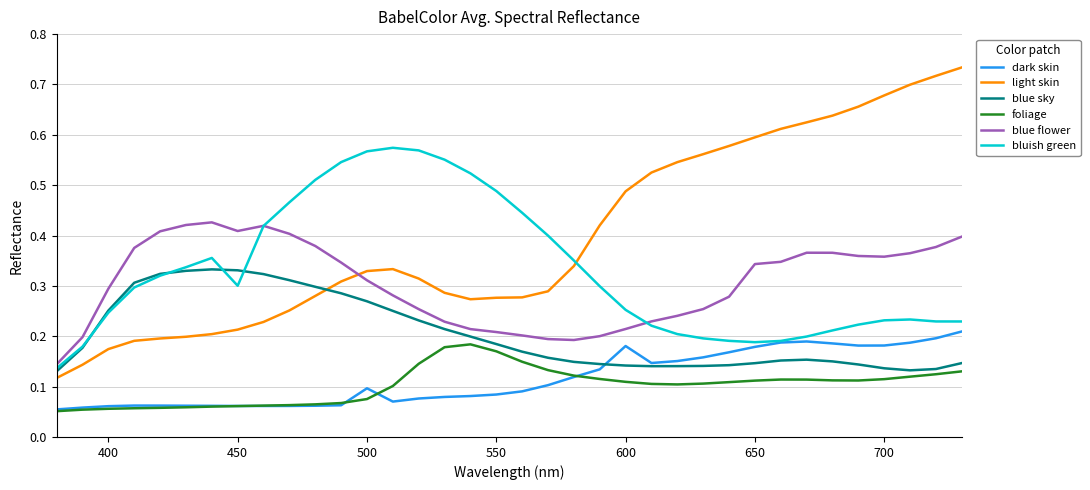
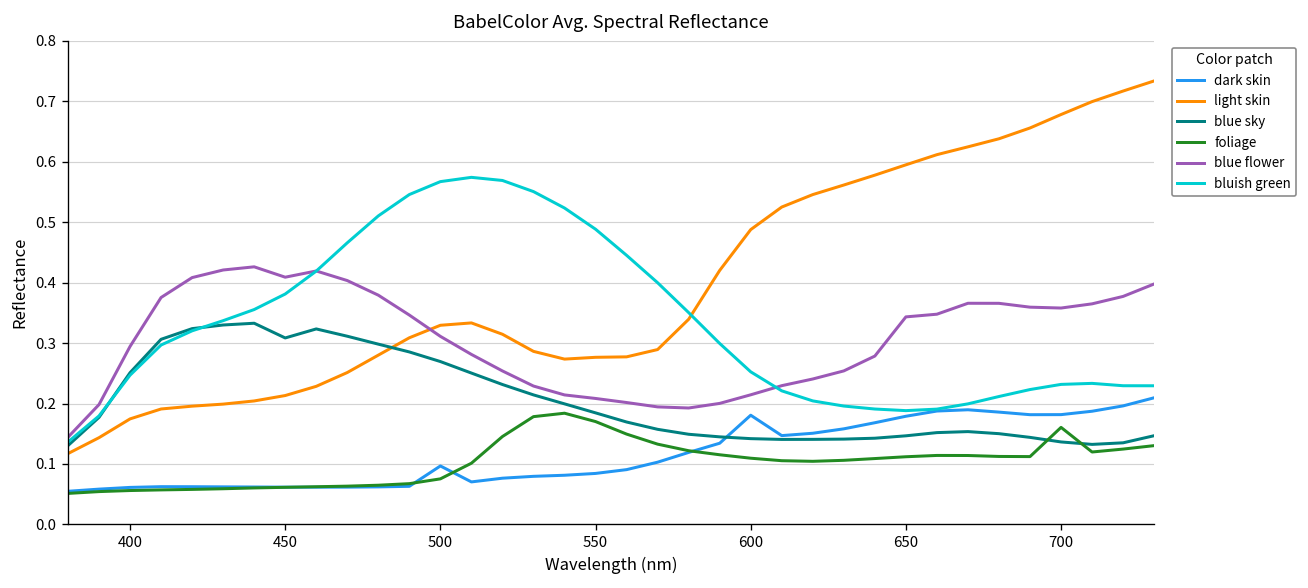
blue sky, 450: 0.33 -> 0.31
bluish green, 450: 0.30 -> 0.38
foliage, 700: 0.11 -> 0.16
